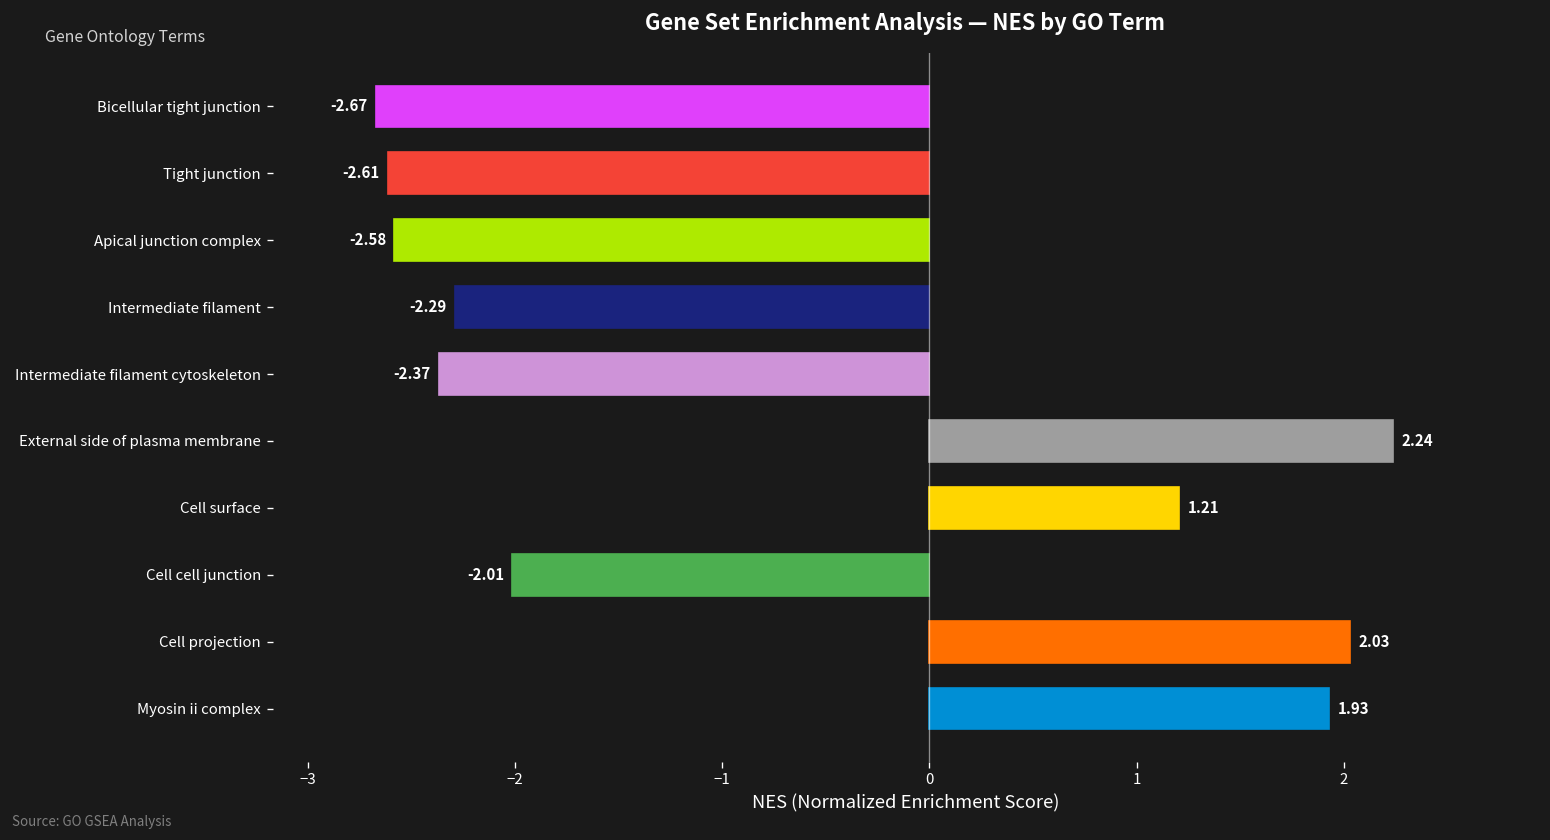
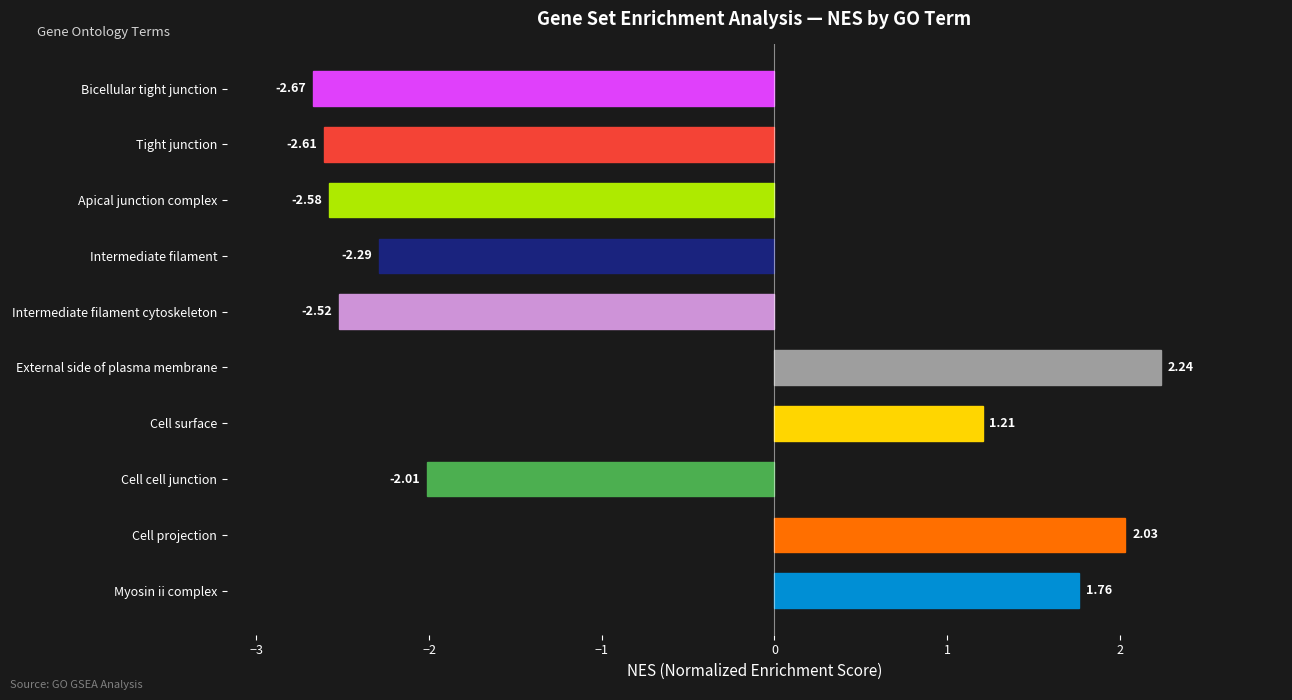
Intermediate filament cytoskeleton: -2.37 -> -2.52
Myosin ii complex: 1.93 -> 1.76
